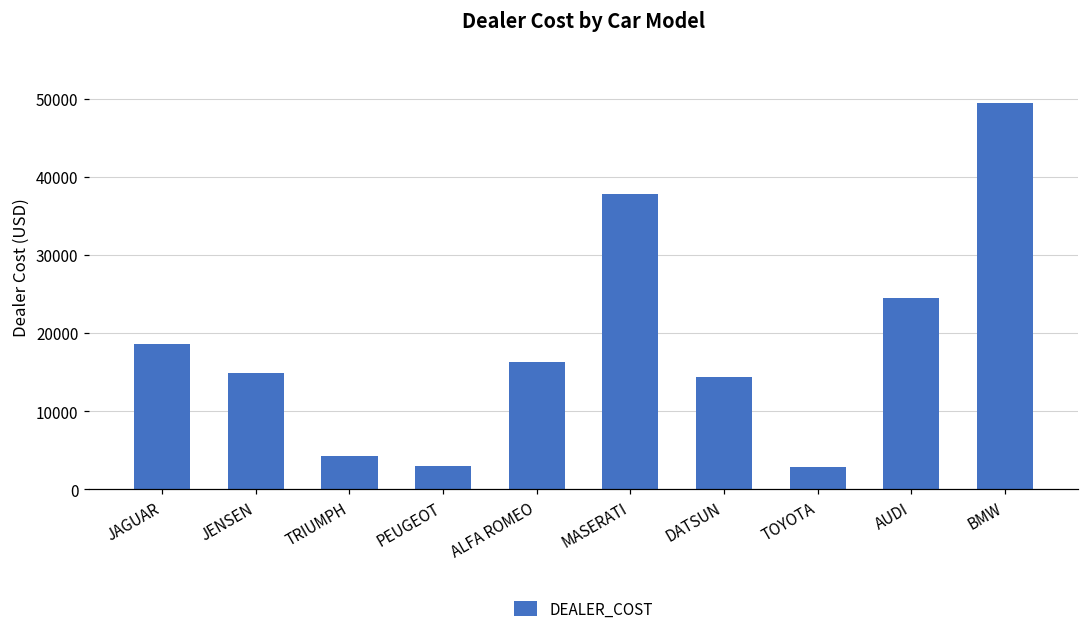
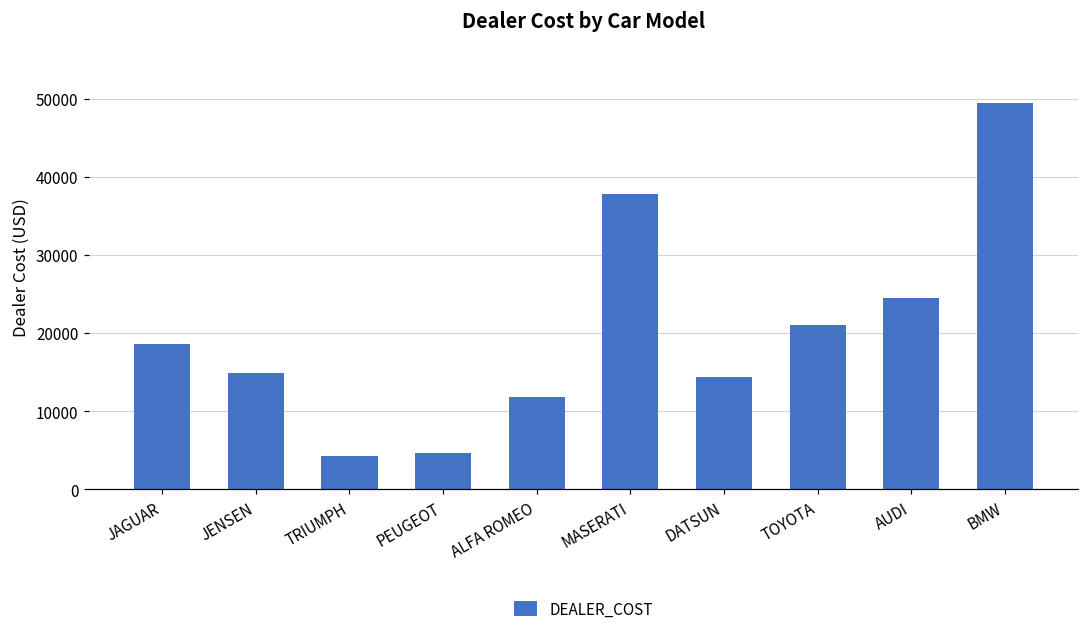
PEUGEOT: 3000 -> 5000
ALFA ROMEO: 16000 -> 12000
TOYOTA: 3000 -> 21000
